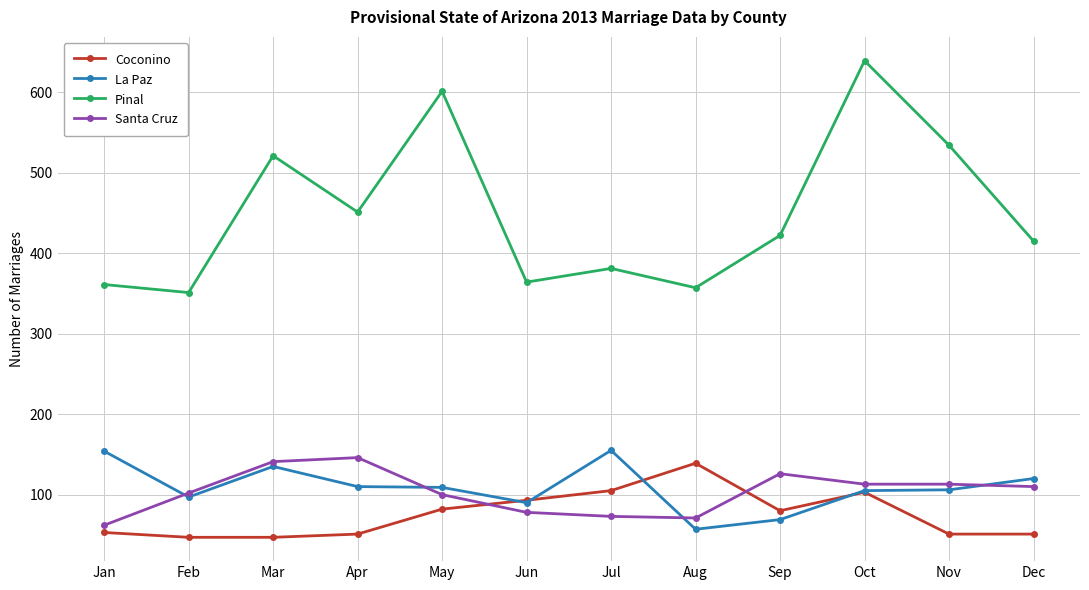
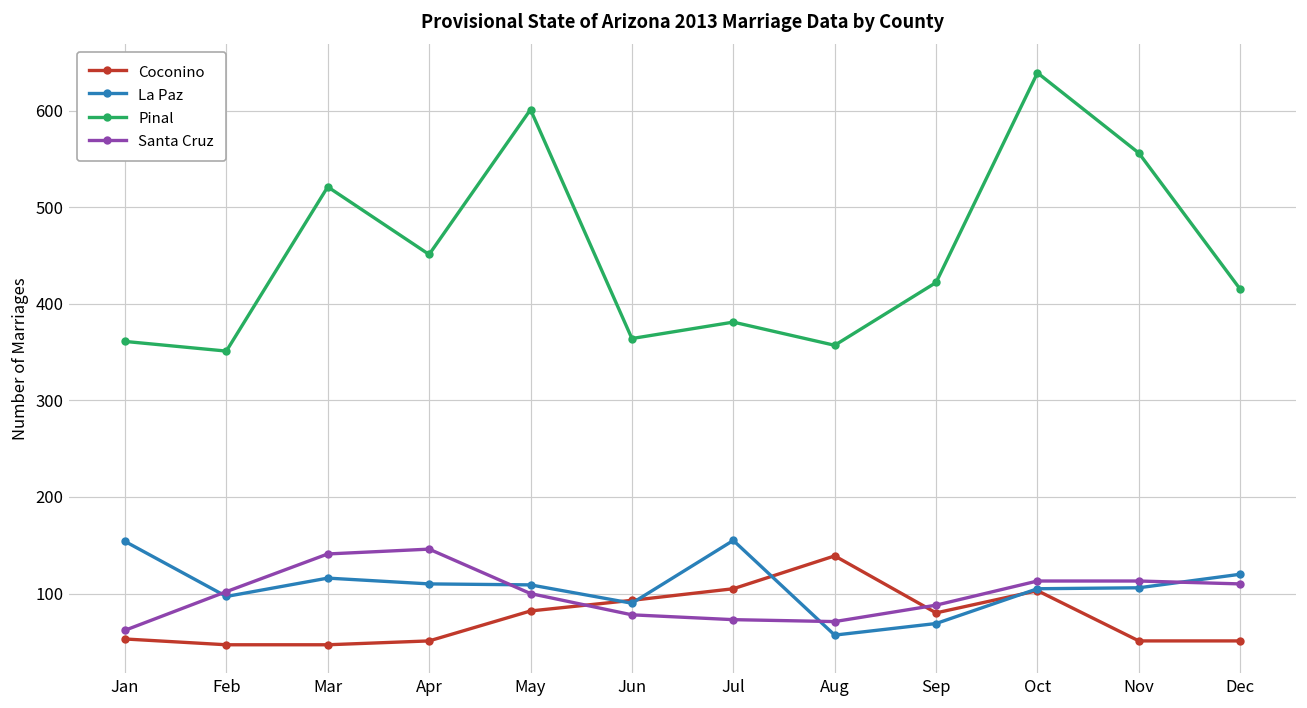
La Paz, Mar: 140 -> 120
Santa Cruz, Sep: 130 -> 90
Pinal, Nov: 530 -> 560
